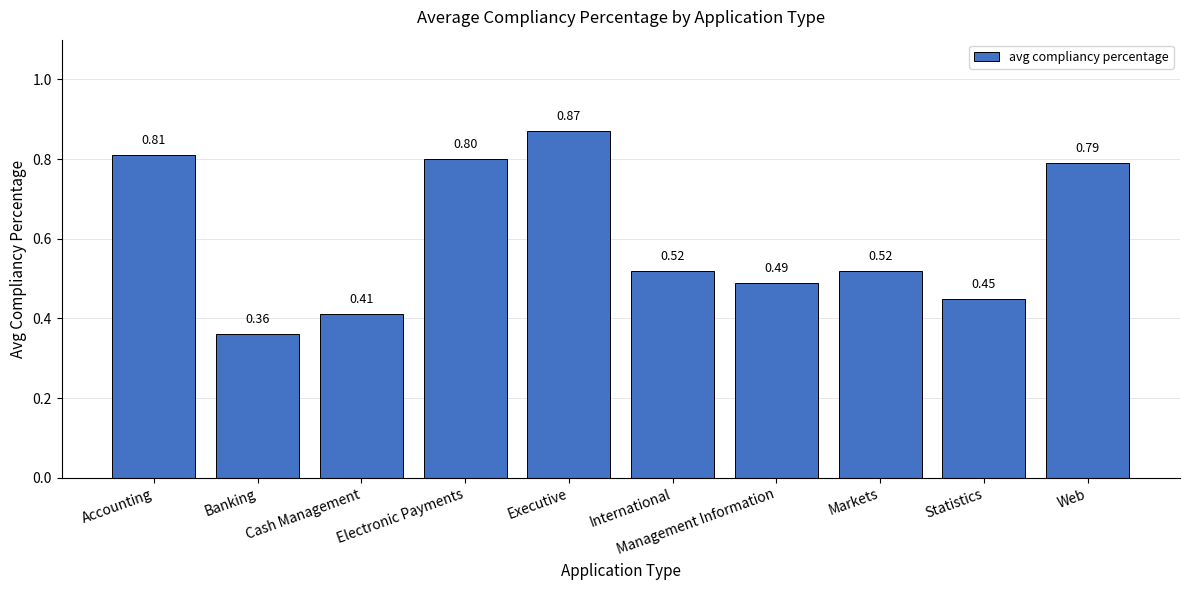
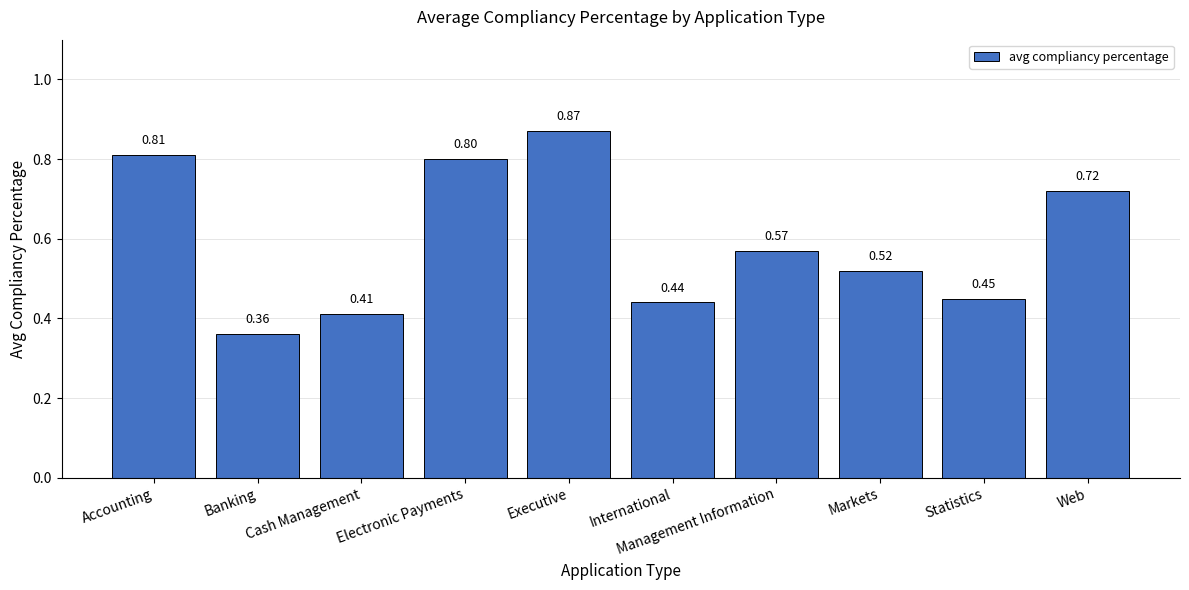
International: 0.52 -> 0.44
Management Information: 0.49 -> 0.57
Web: 0.79 -> 0.72
